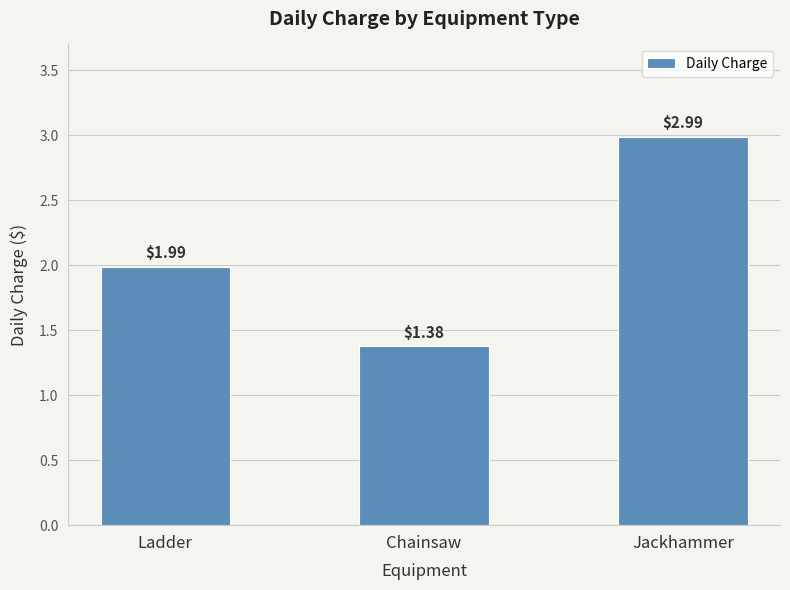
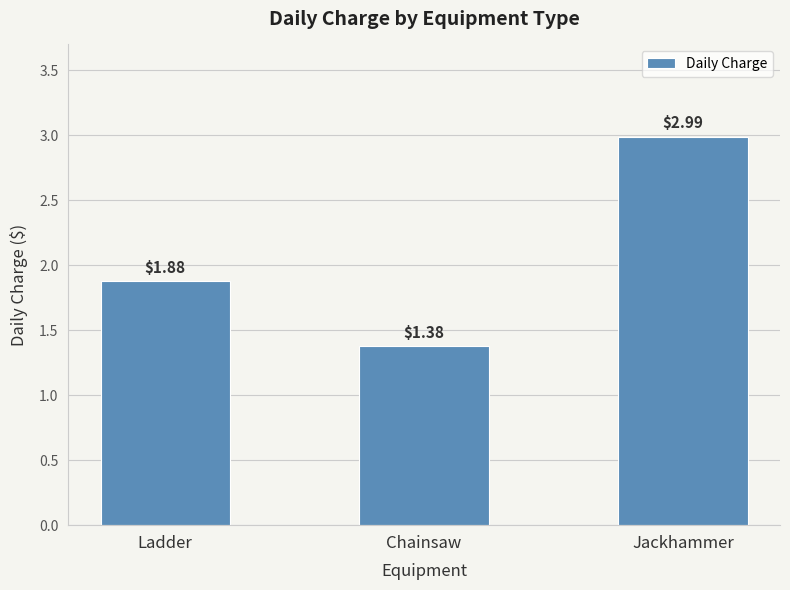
Ladder: $1.99 -> $1.88
